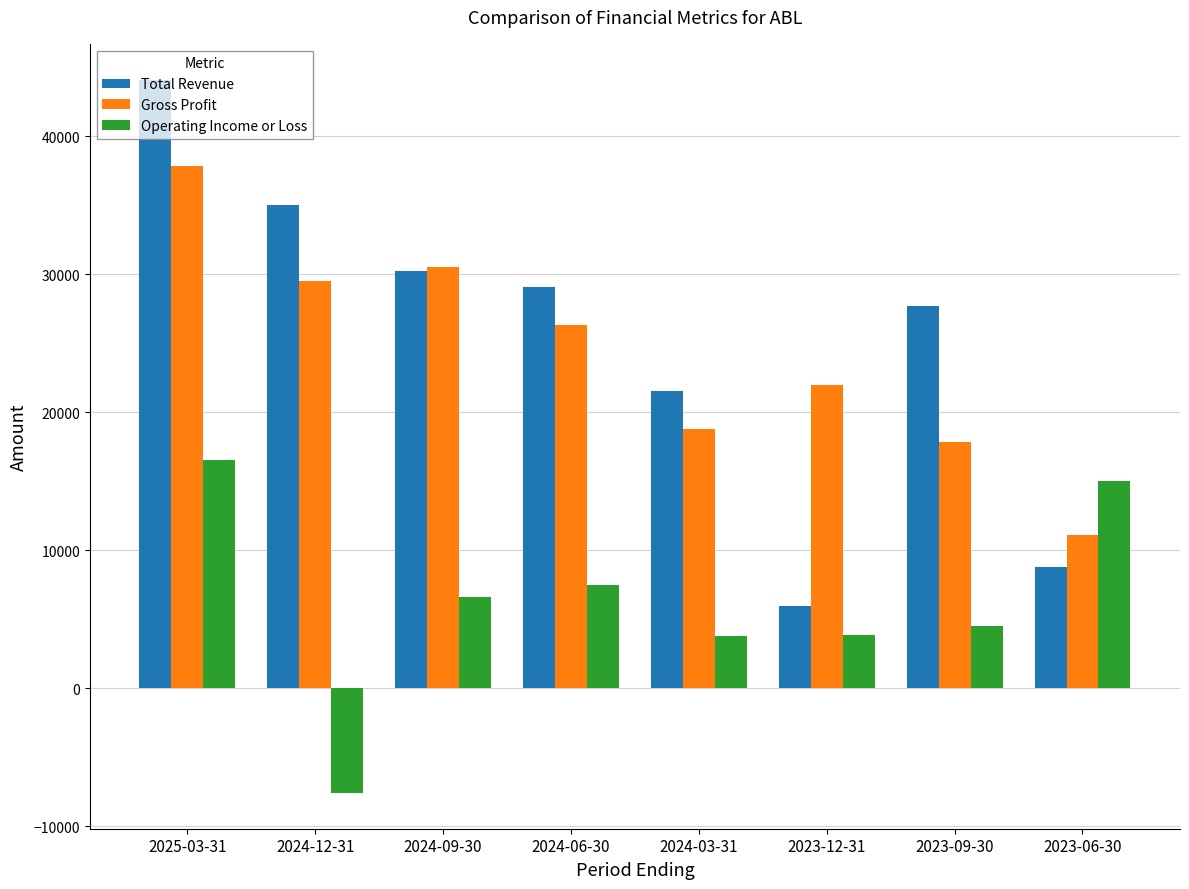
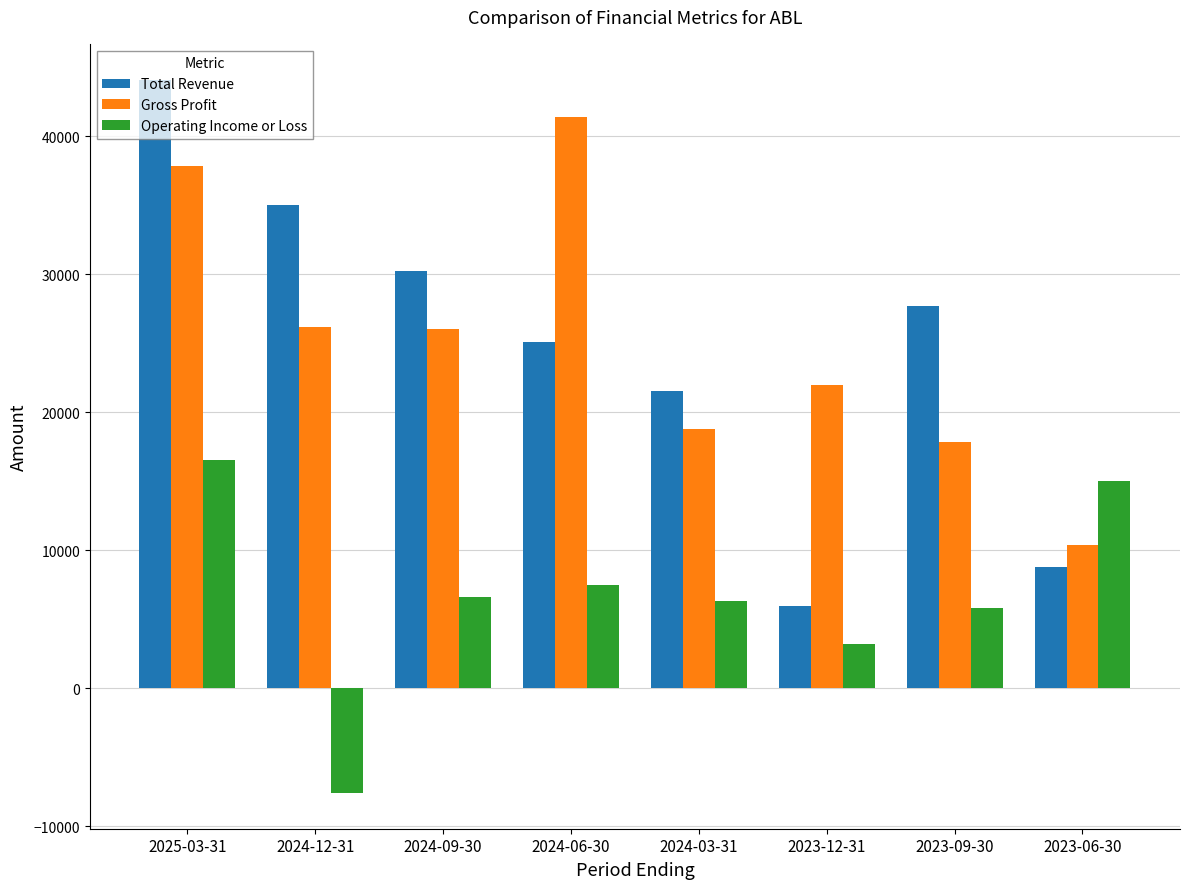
Gross Profit, 2024-12-31: 29500 -> 26200
Gross Profit, 2024-09-30: 30500 -> 26000
Total Revenue, 2024-06-30: 29100 -> 25100
Gross Profit, 2024-06-30: 26300 -> 41400
Operating Income or Loss, 2024-03-31: 3800 -> 6300
Operating Income or Loss, 2023-12-31: 3800 -> 3200
Operating Income or Loss, 2023-09-30: 4500 -> 5800
Gross Profit, 2023-06-30: 11100 -> 10400
